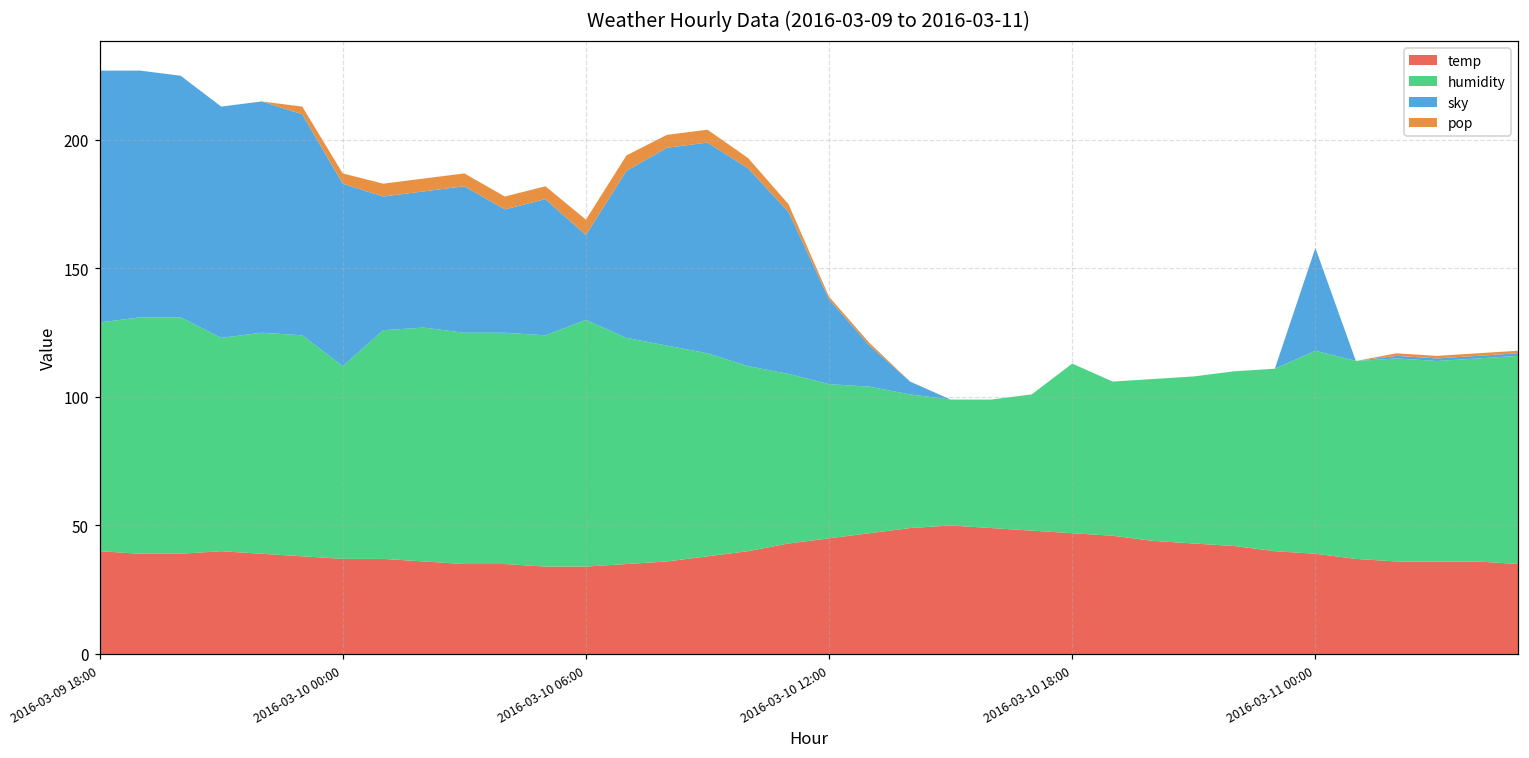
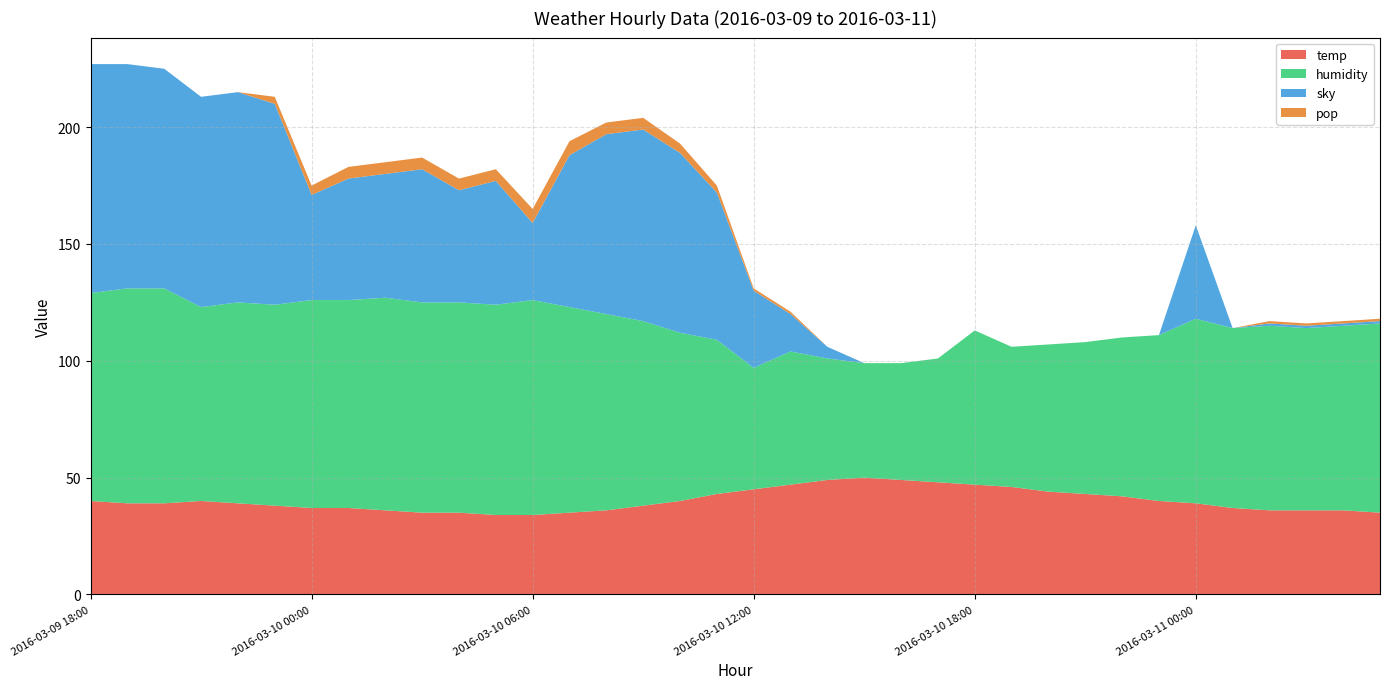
humidity, 2016-03-10 00:00: 75 -> 89
sky, 2016-03-10 00:00: 71 -> 45
humidity, 2016-03-10 06:00: 96 -> 92
humidity, 2016-03-10 12:00: 60 -> 52
